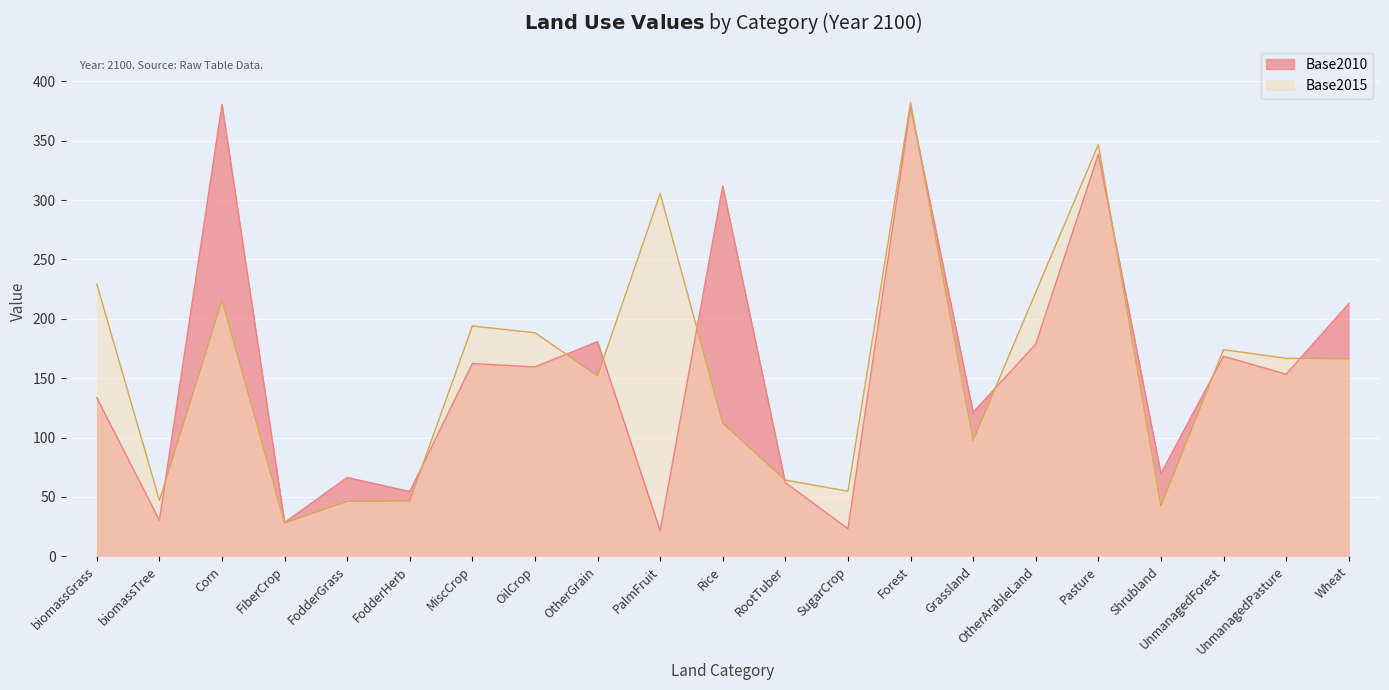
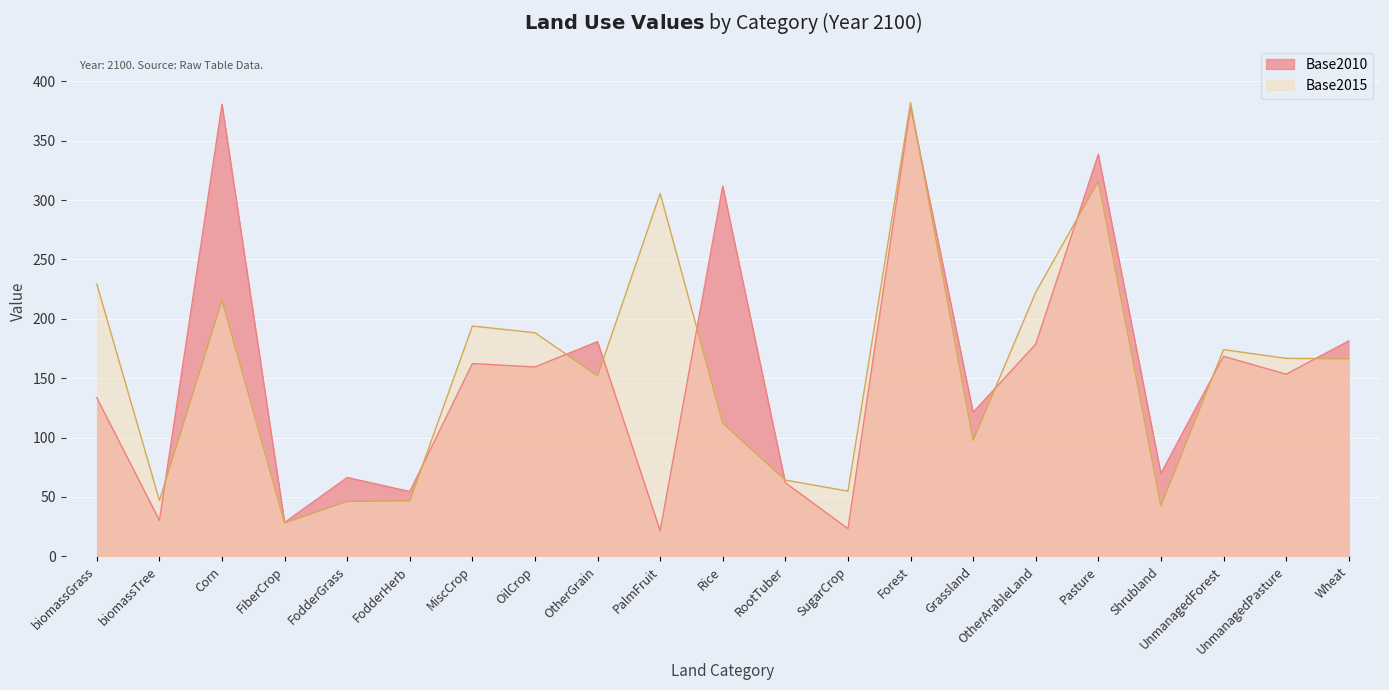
Base2015, Pasture: 347 -> 316
Base2010, Wheat: 213 -> 181
